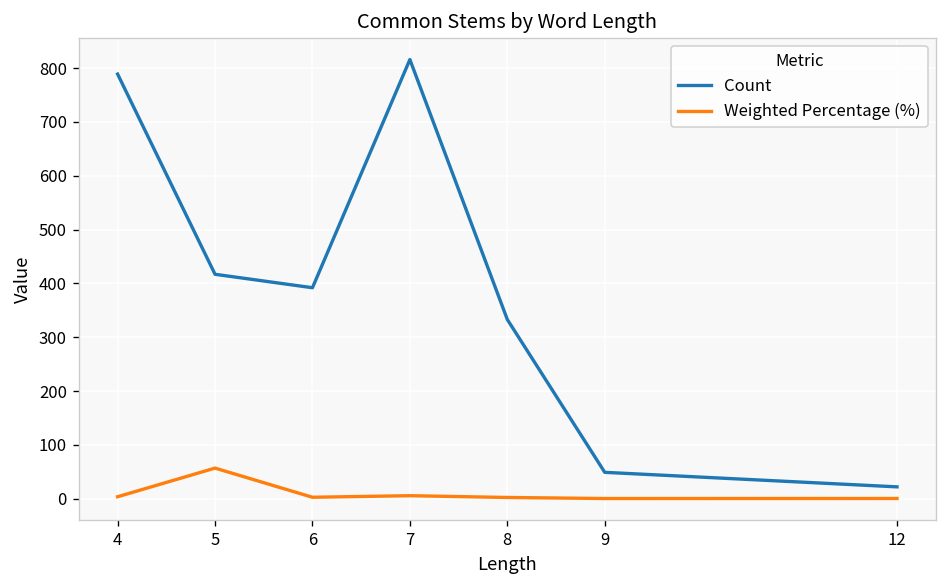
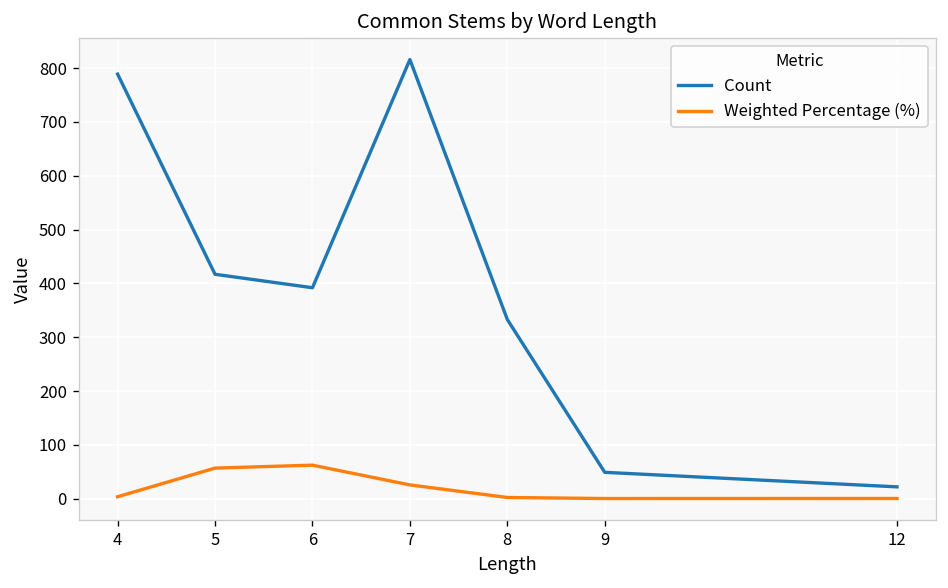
Weighted Percentage (%), 6: 0 -> 60
Weighted Percentage (%), 7: 10 -> 30
